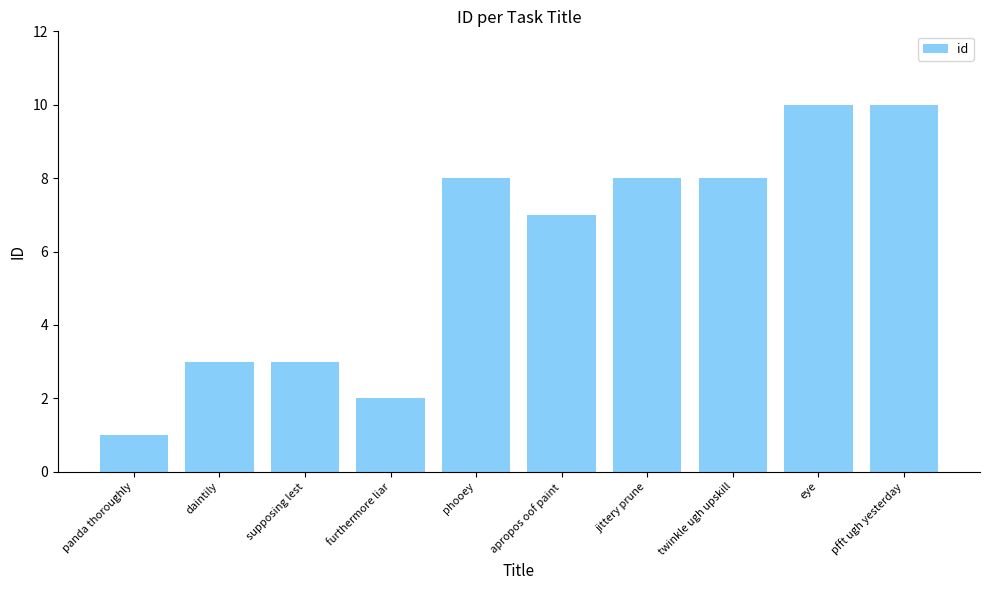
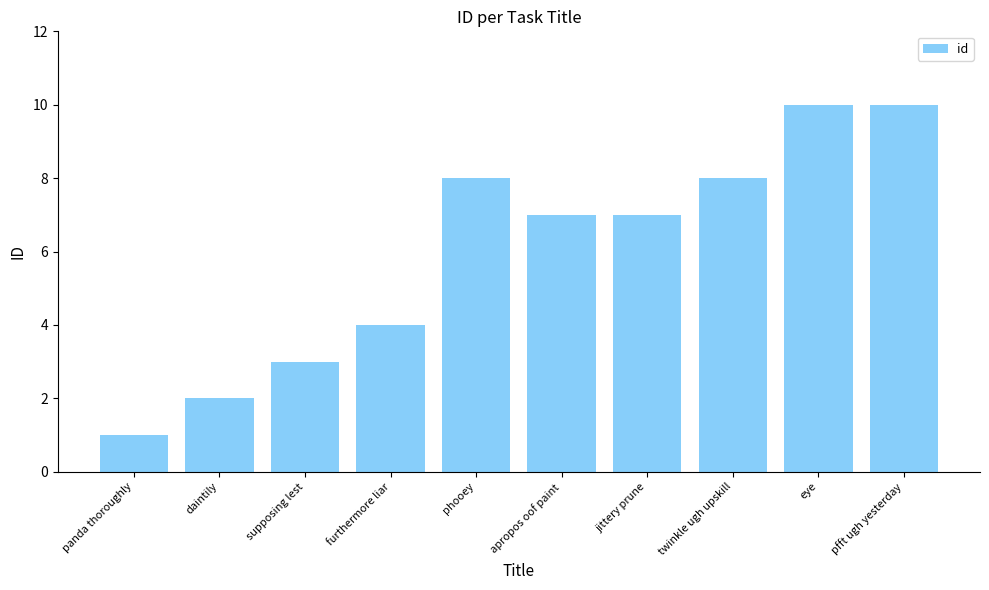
daintily: 3 -> 2
furthermore liar: 2 -> 4
jittery prune: 8 -> 7
